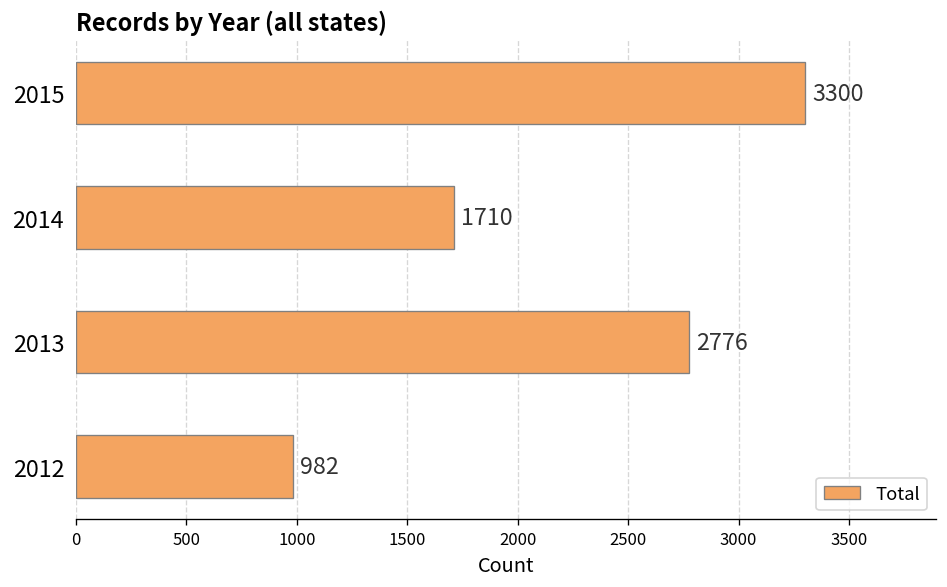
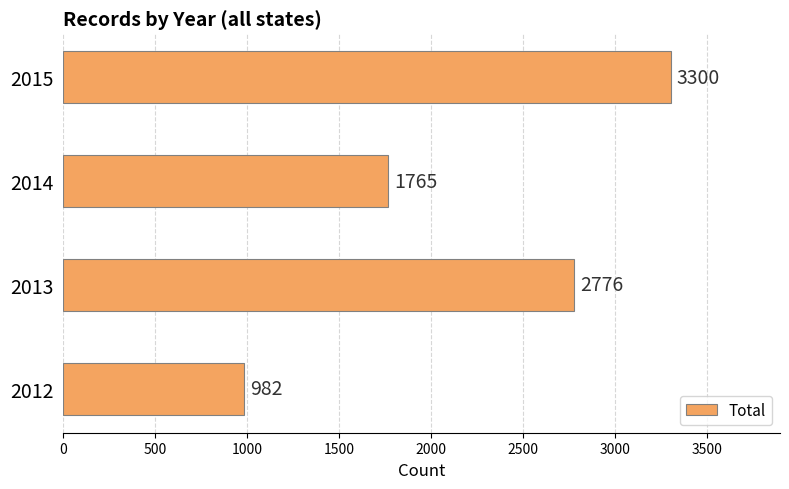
2014: 1710 -> 1765
